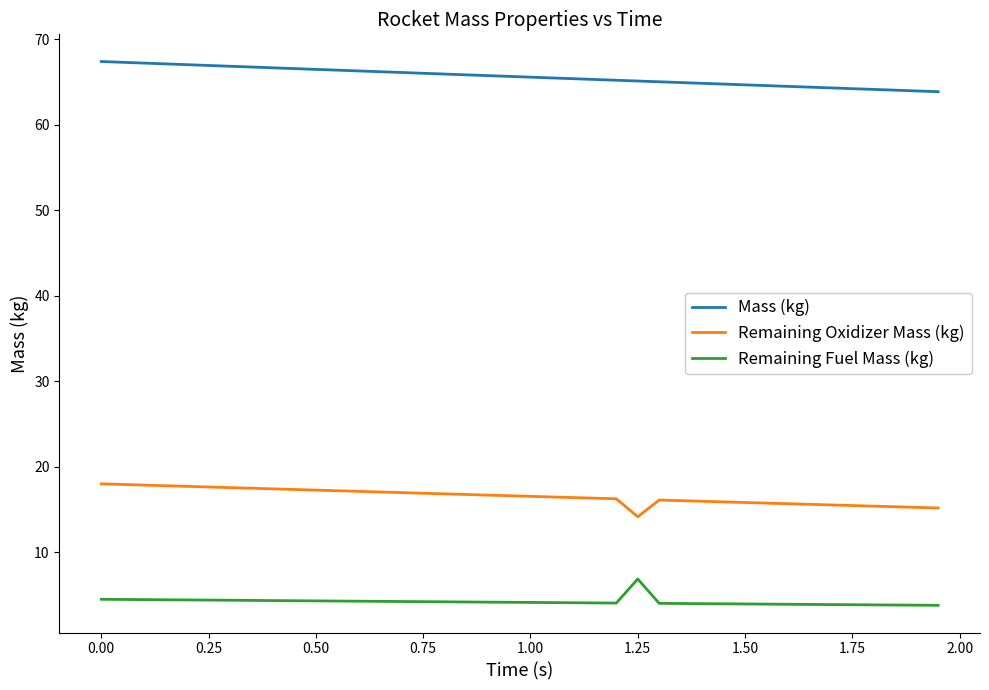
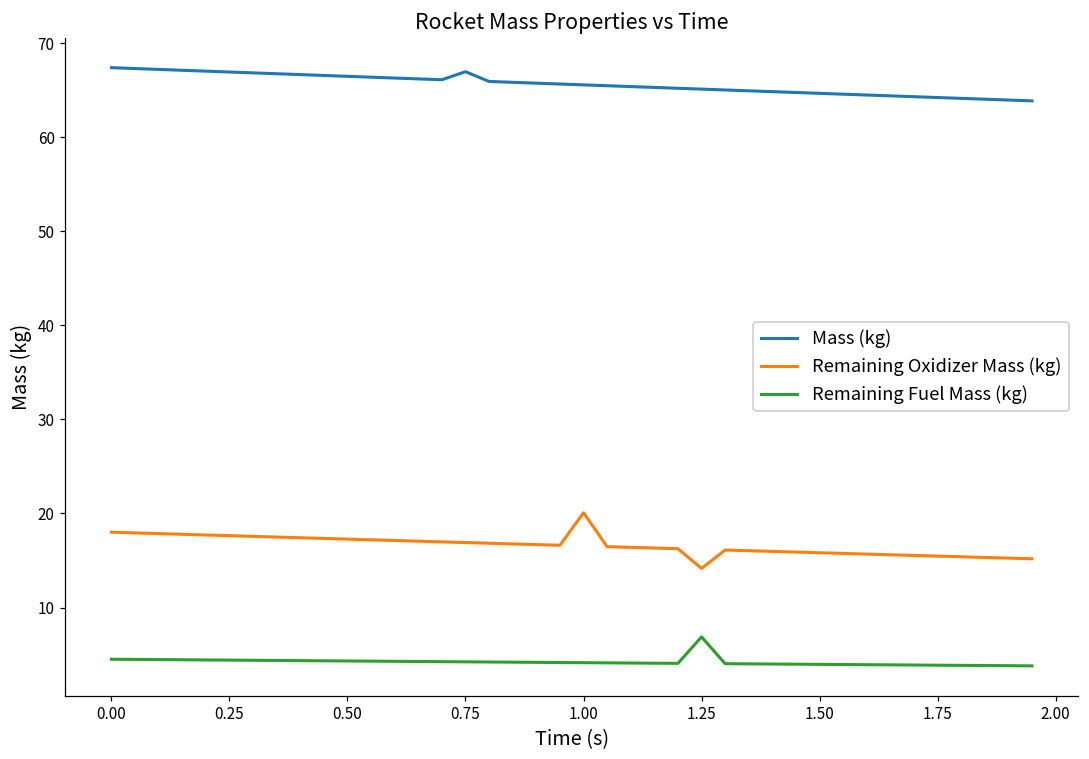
Mass (kg), 0.75: 66 -> 67
Remaining Oxidizer Mass (kg), 1.00: 17 -> 20
